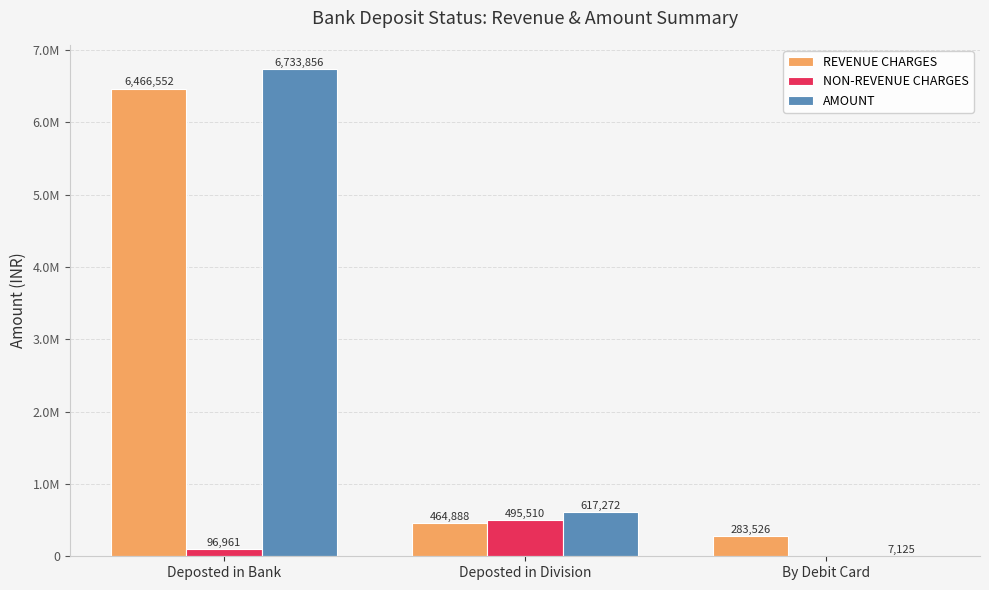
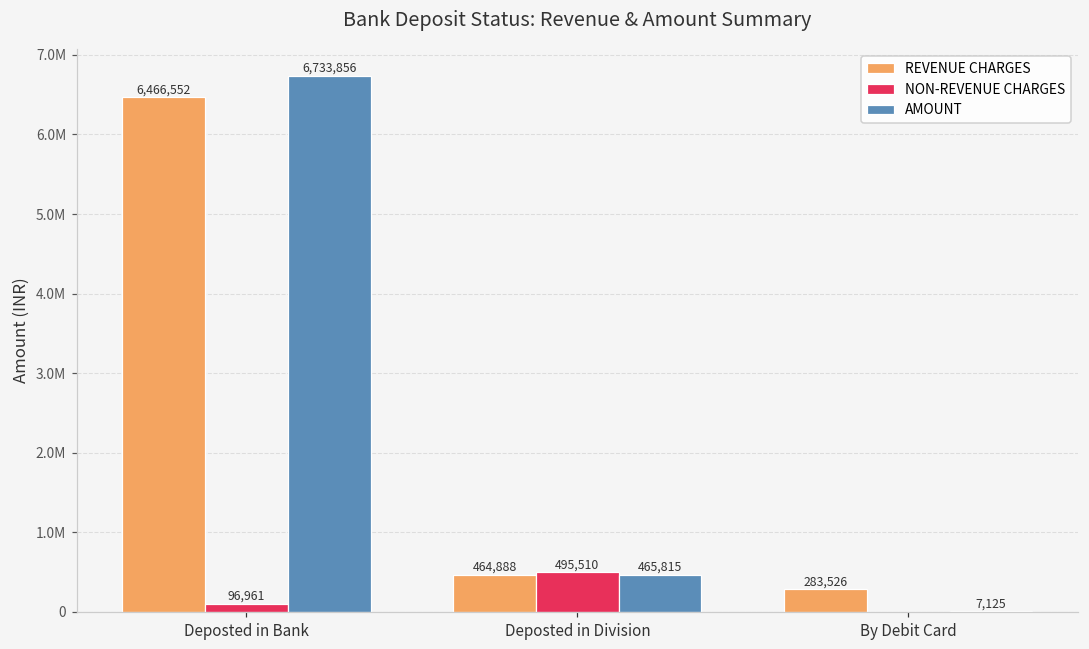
AMOUNT, Deposted in Division: 617,272 -> 465,815
